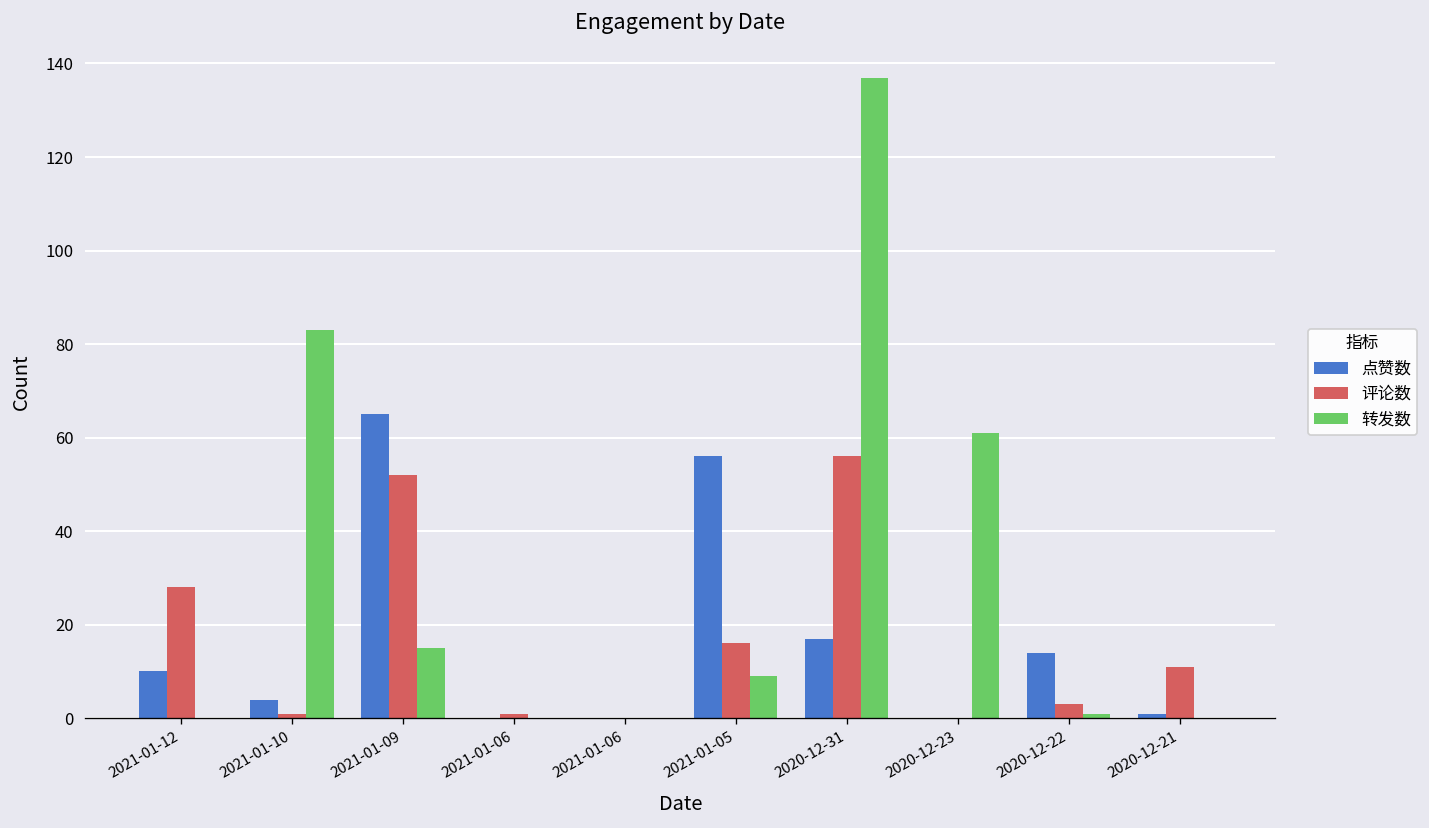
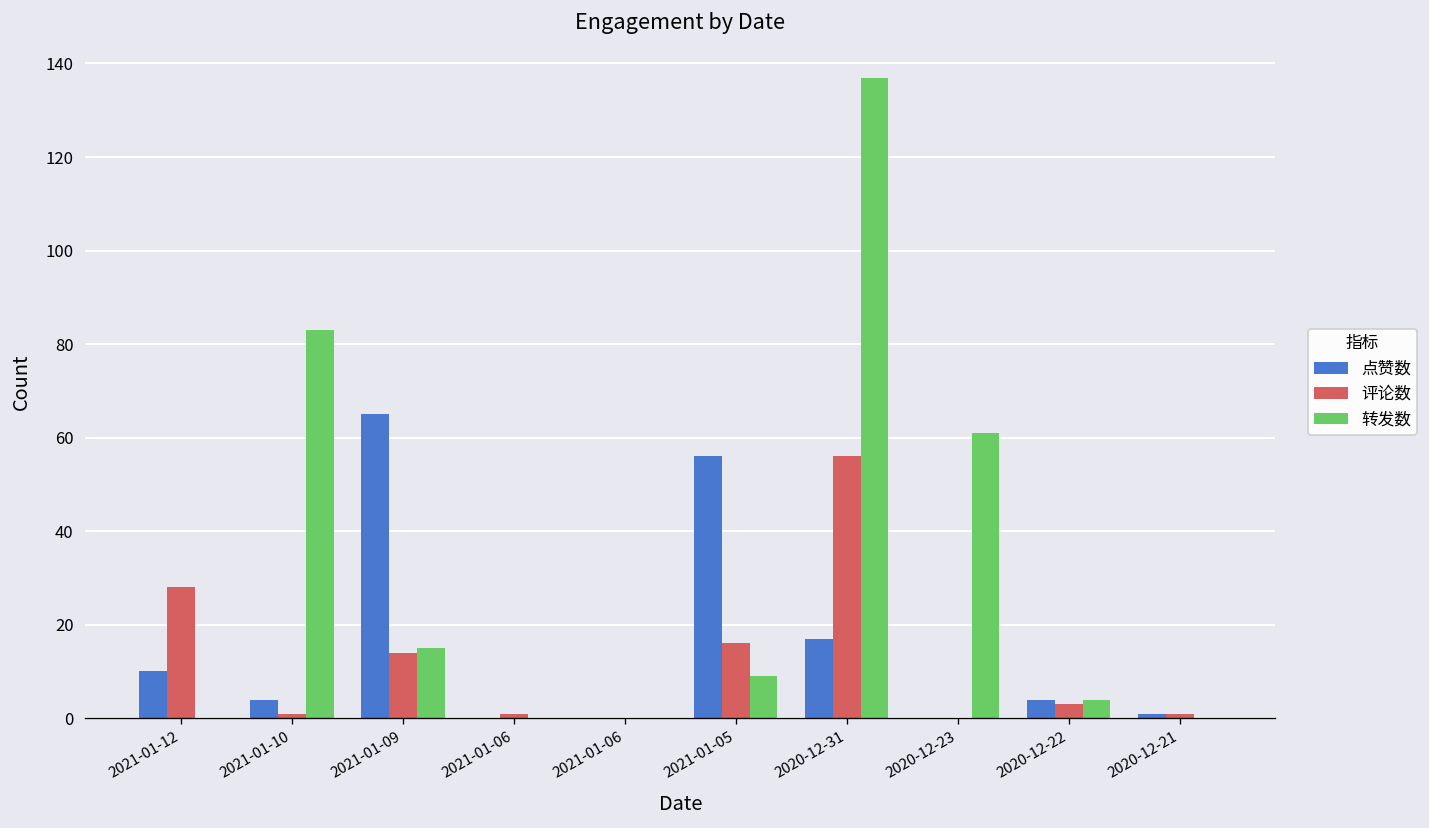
评论数, 2021-01-09: 52 -> 14
点赞数, 2020-12-22: 14 -> 4
转发数, 2020-12-22: 1 -> 4
评论数, 2020-12-21: 11 -> 1
